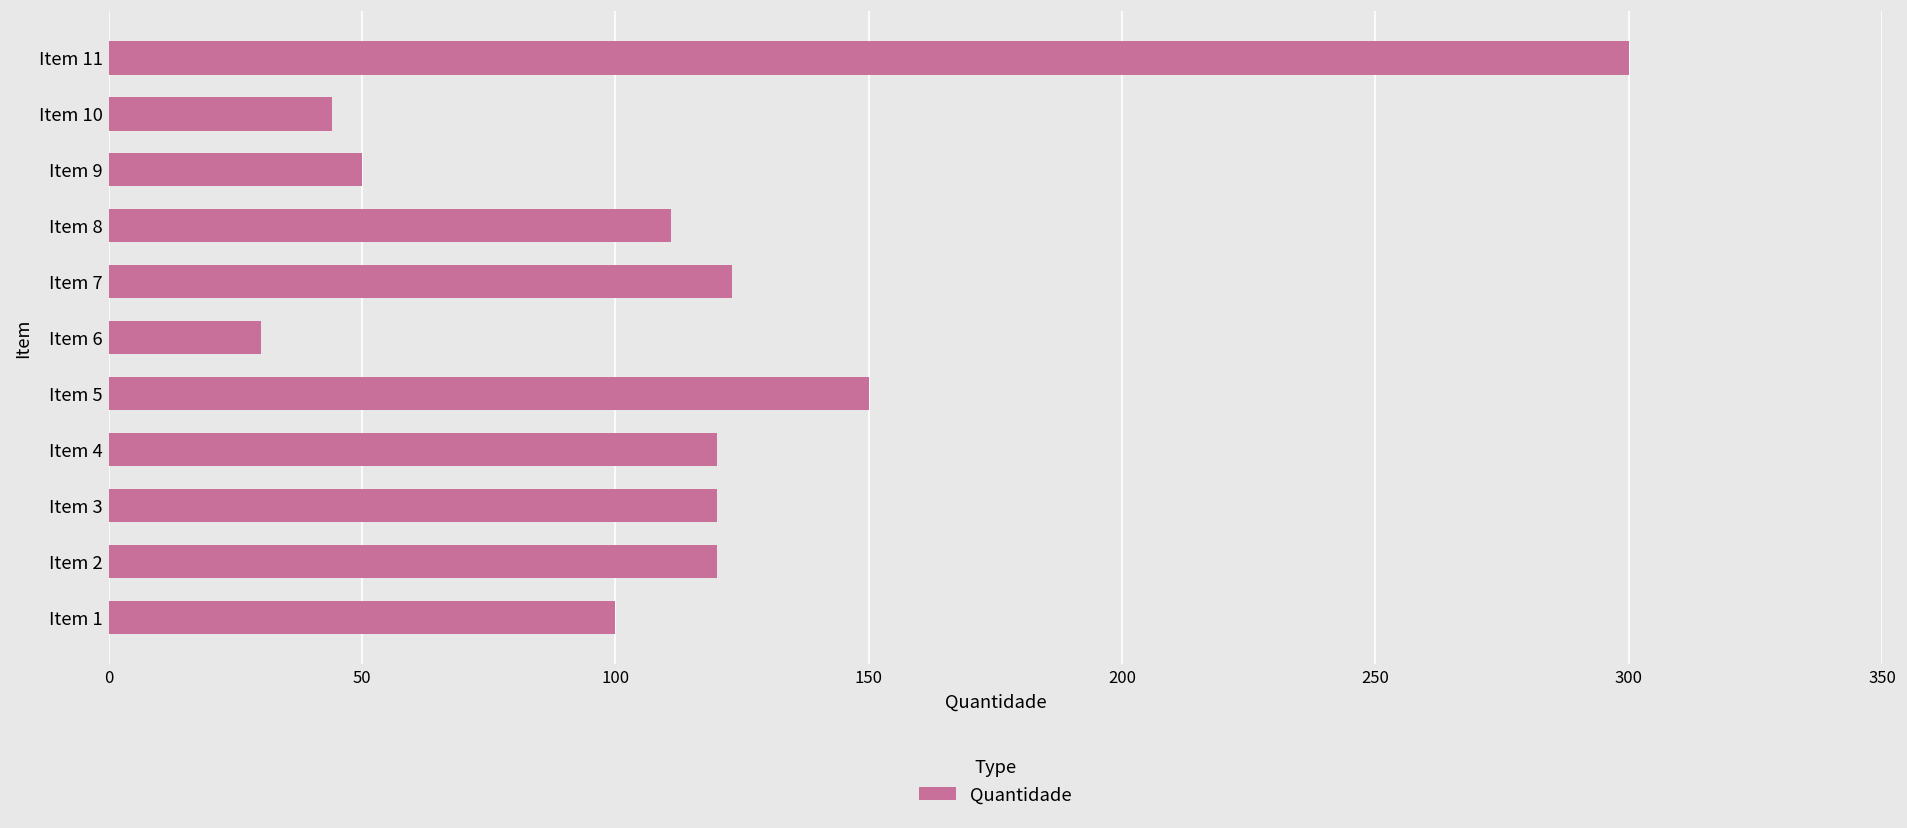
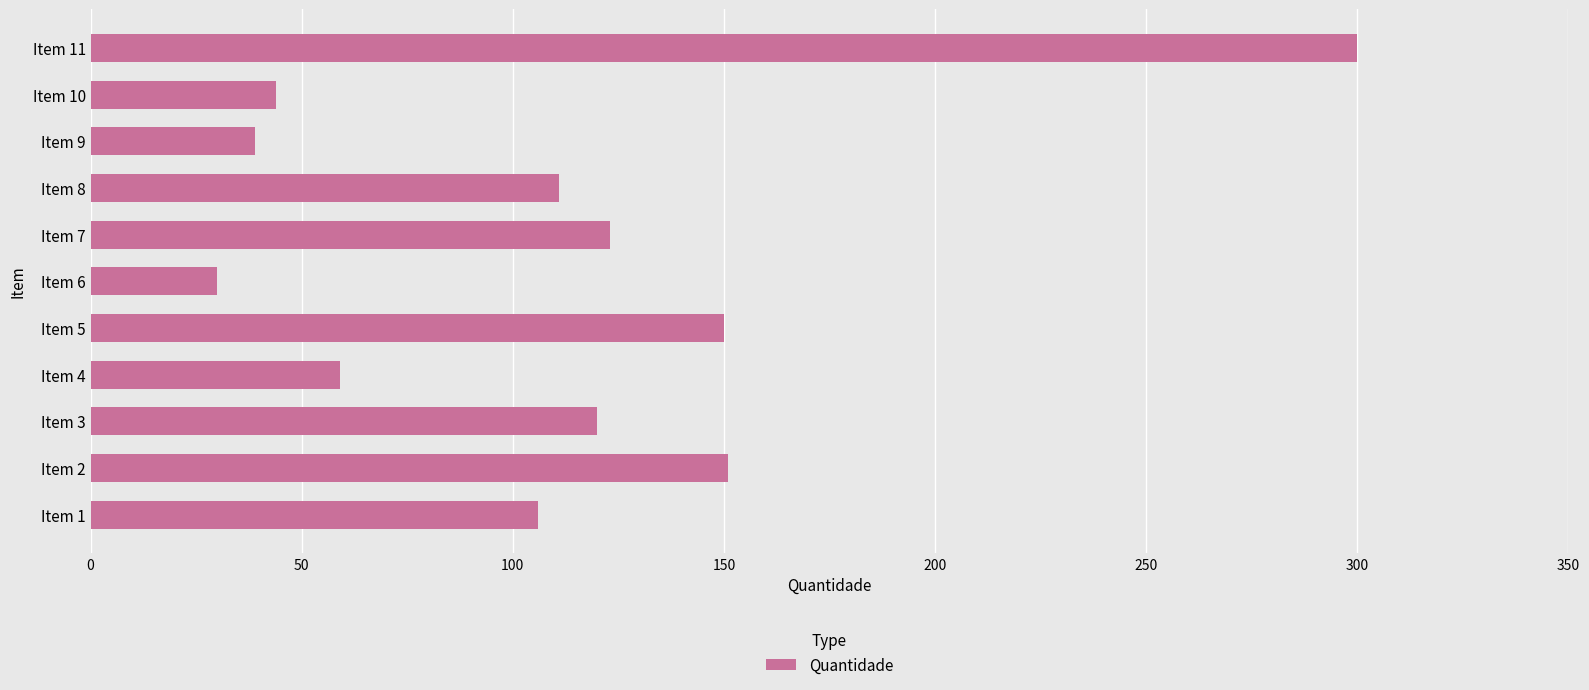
Item 9: 50 -> 39
Item 4: 120 -> 59
Item 2: 120 -> 151
Item 1: 100 -> 106
